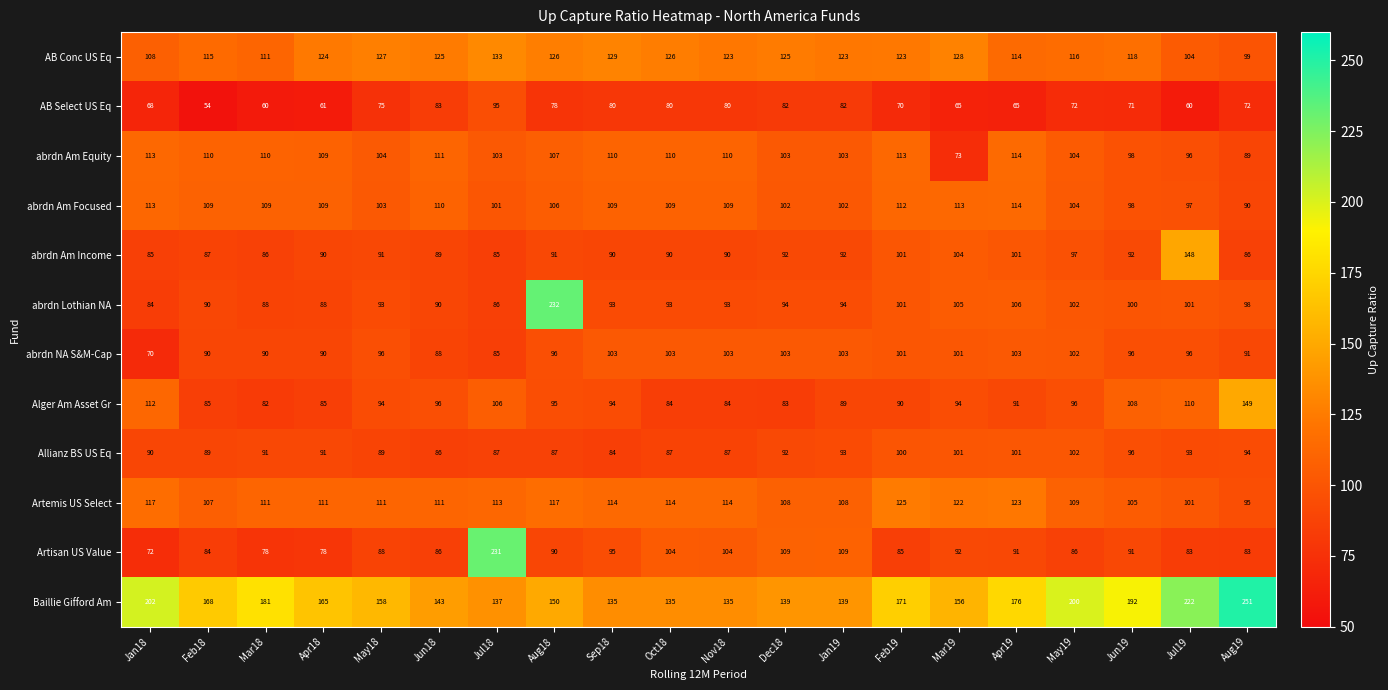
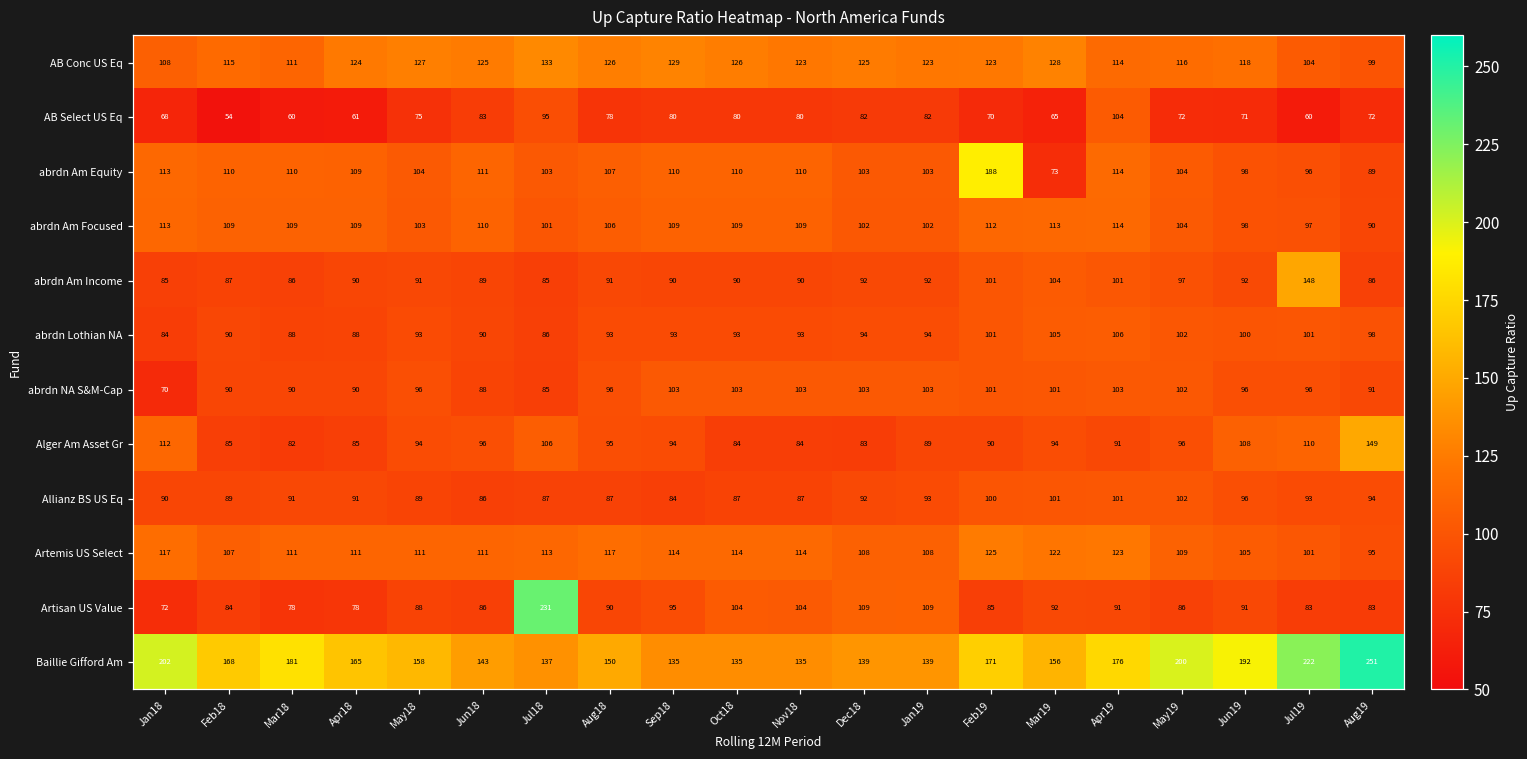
AB Select US Eq, Apr19: 65 -> 104
abrdn Am Equity, Feb19: 113 -> 188
abrdn Lothian NA, Aug18: 232 -> 93
